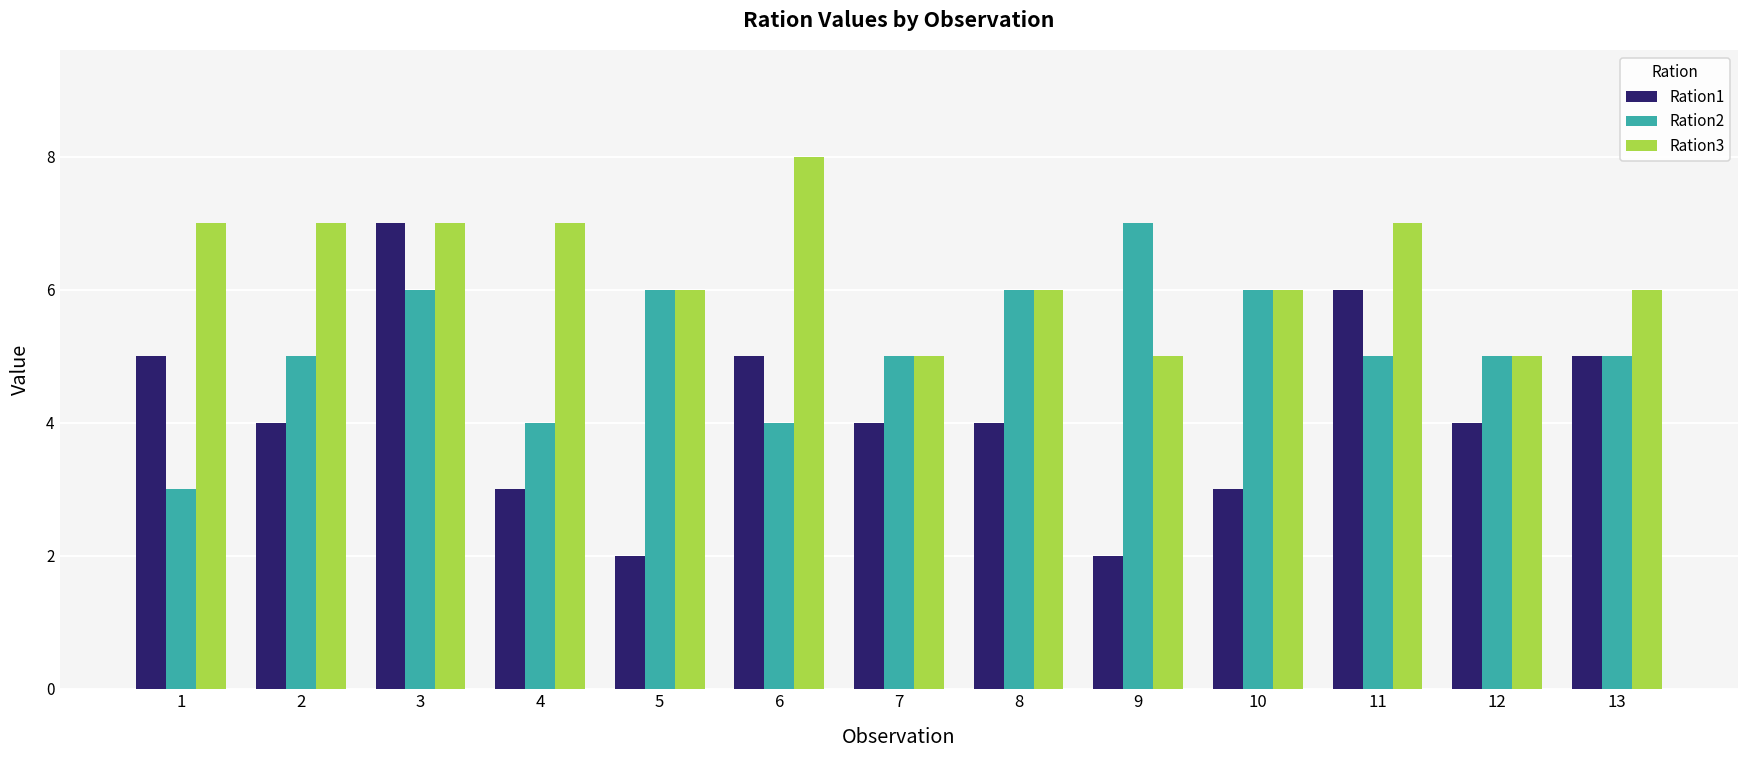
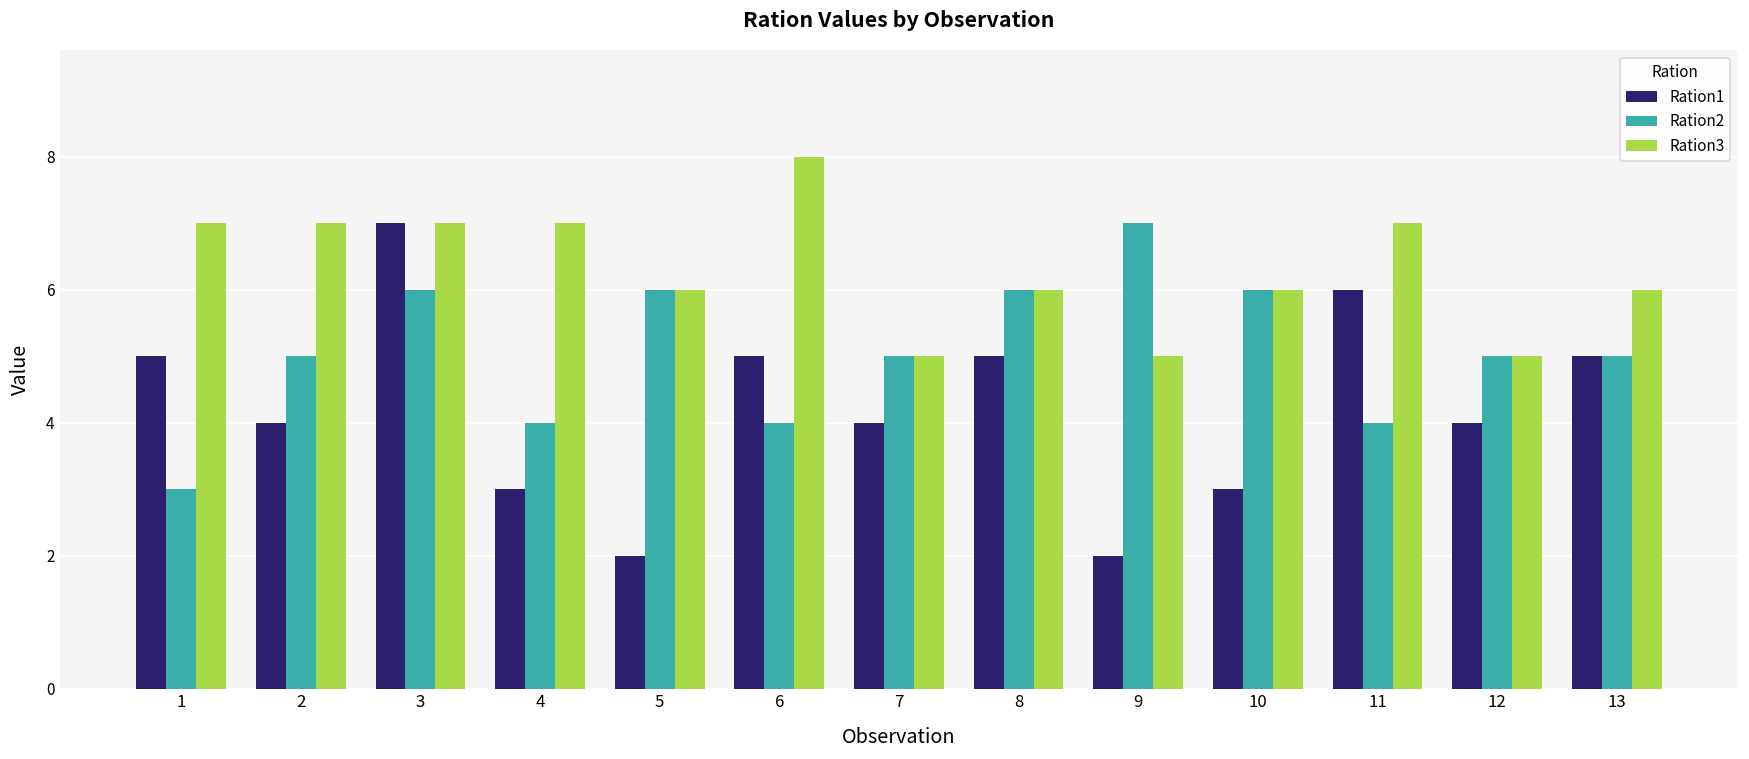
Ration1, 8: 4 -> 5
Ration2, 11: 5 -> 4
